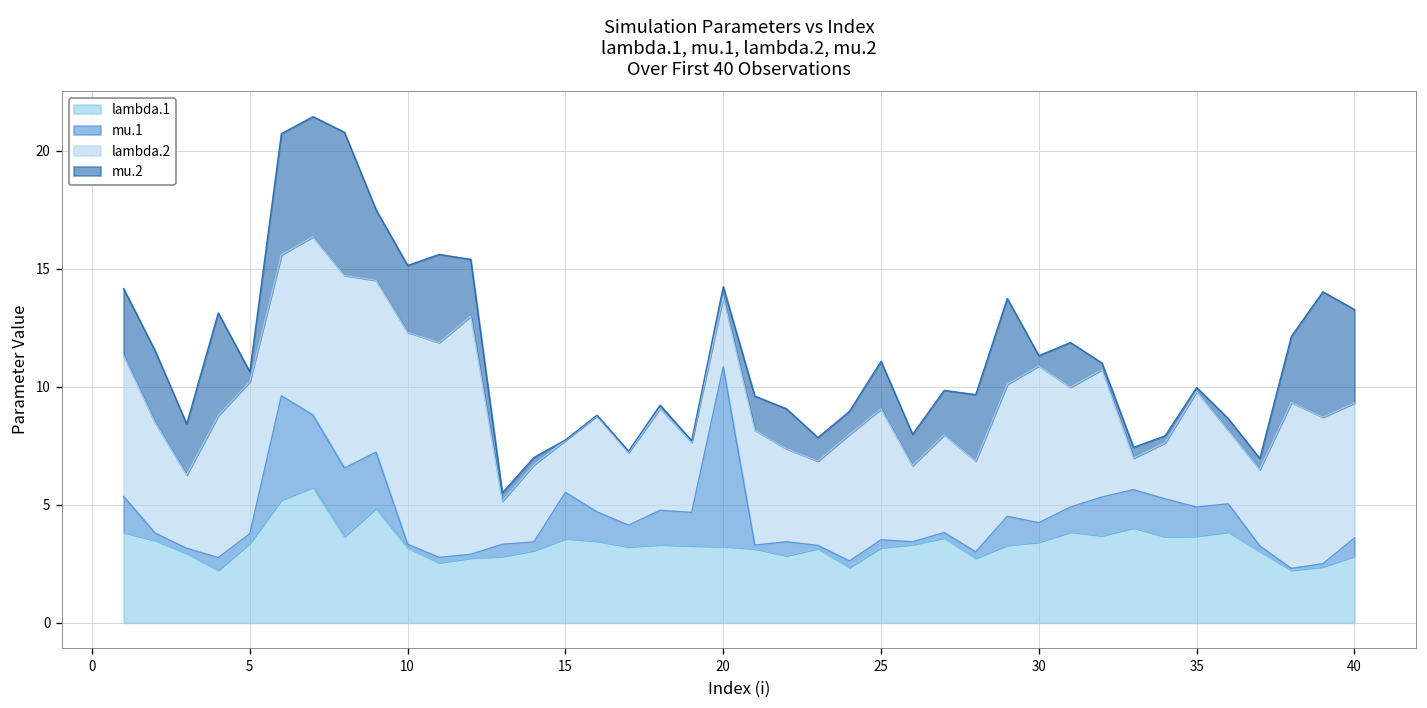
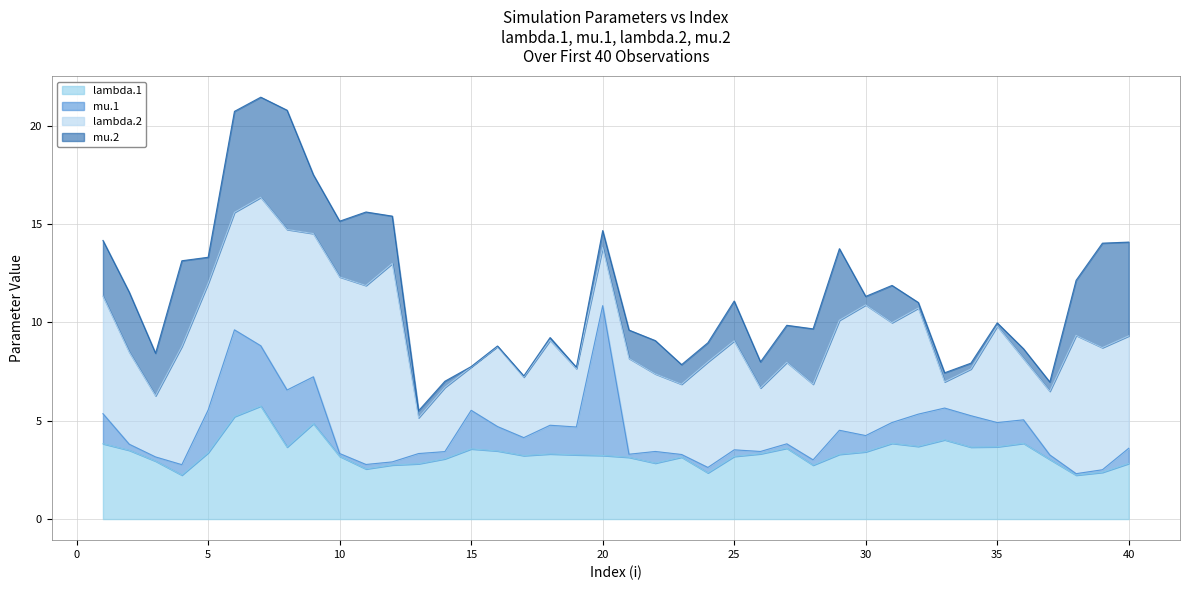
mu.1, 5: 0.4 -> 2.2
mu.2, 5: 0.4 -> 1.3
mu.2, 20: 0.4 -> 0.9
mu.2, 40: 4.0 -> 4.8
